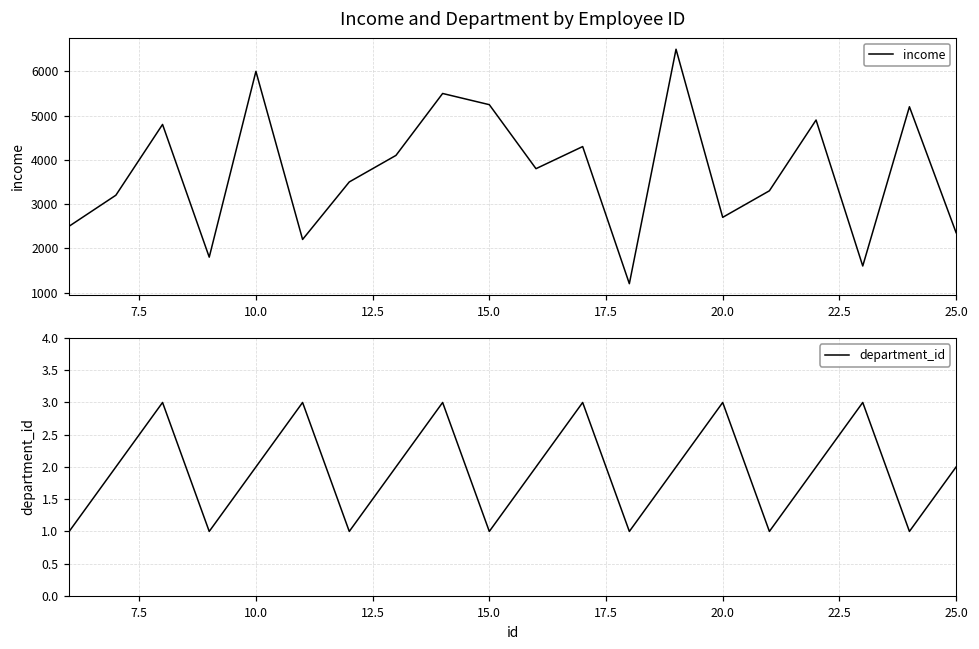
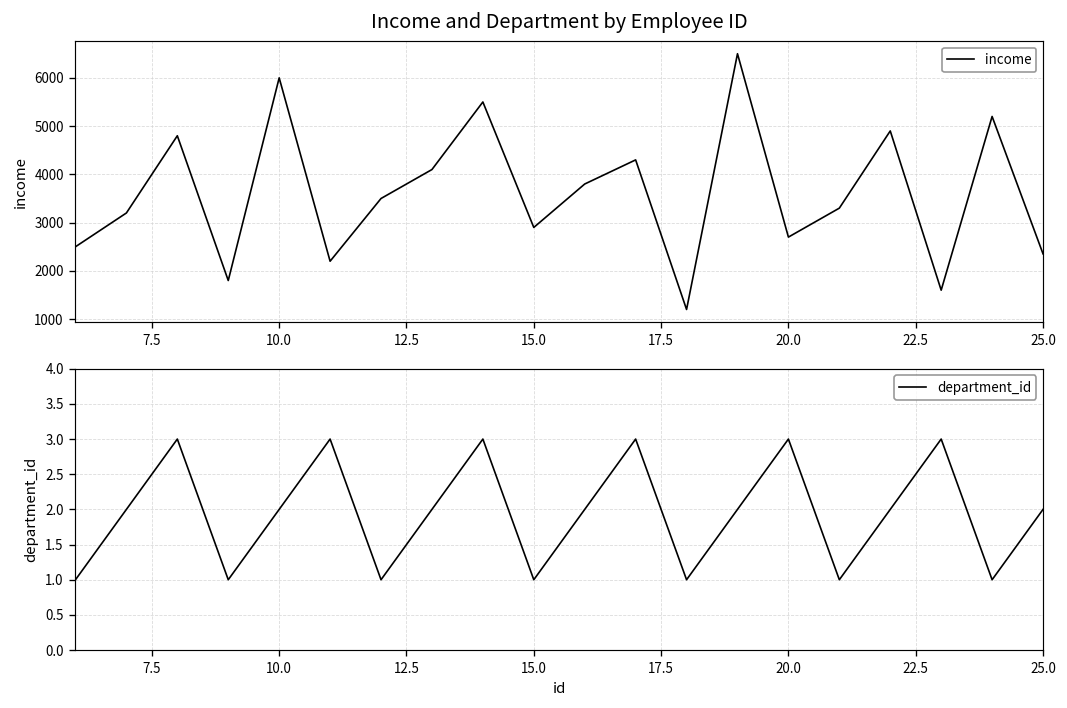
Income and Department by Employee ID, 15.0: 5200 -> 2900
